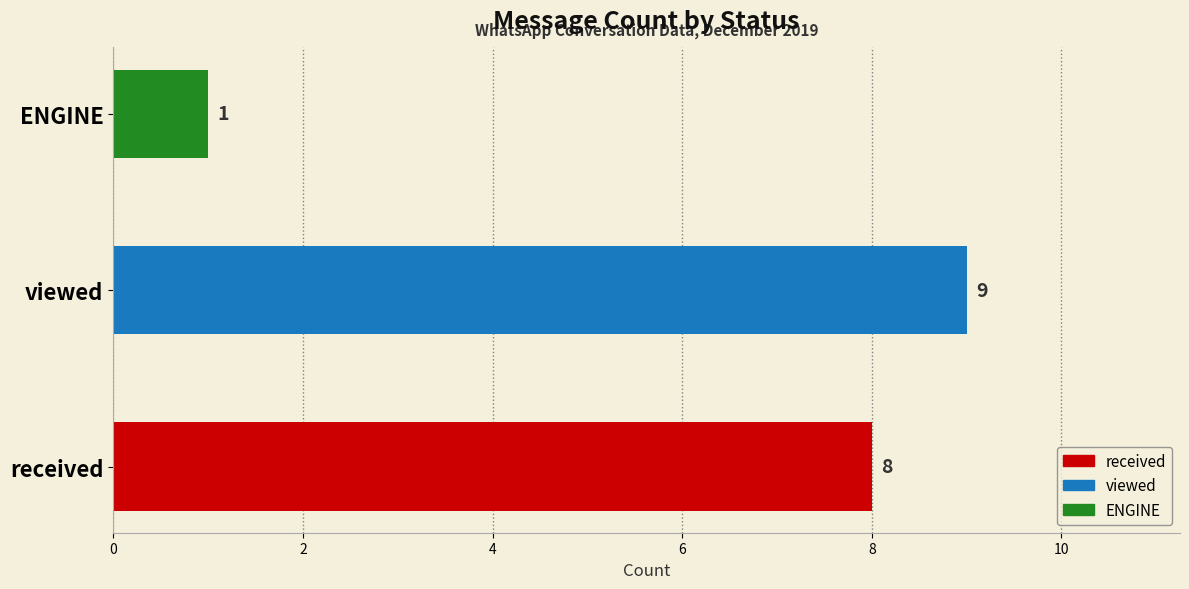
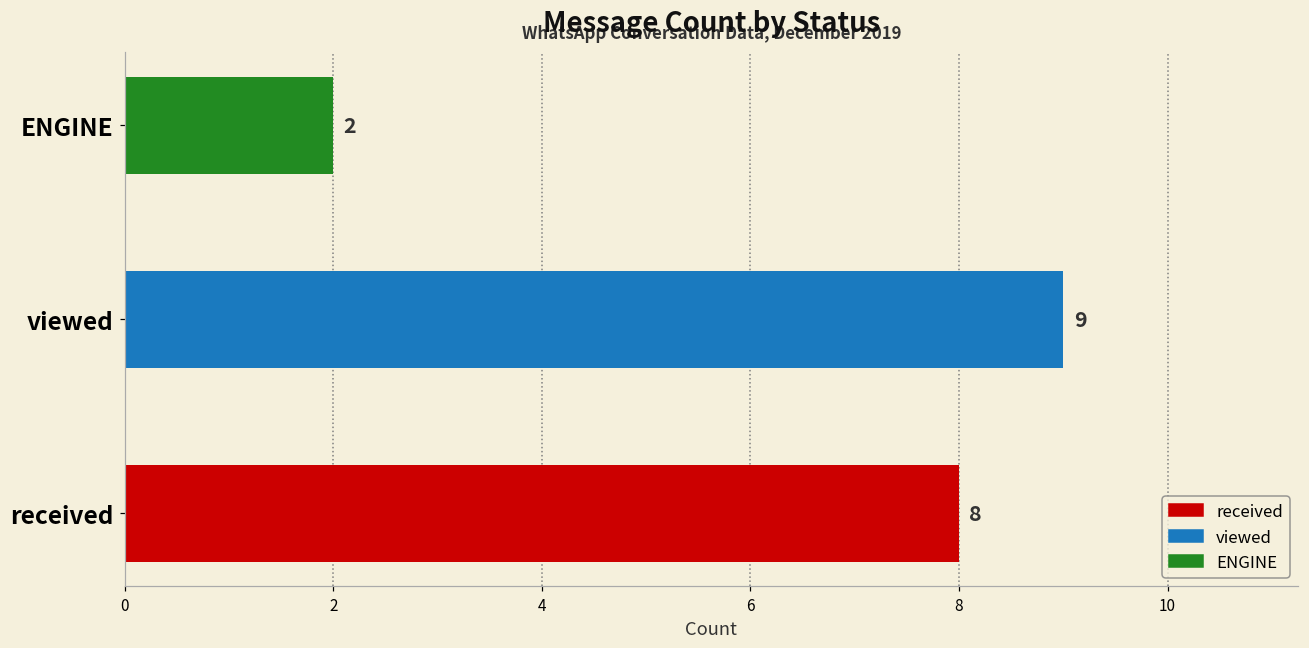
ENGINE: 1 -> 2
